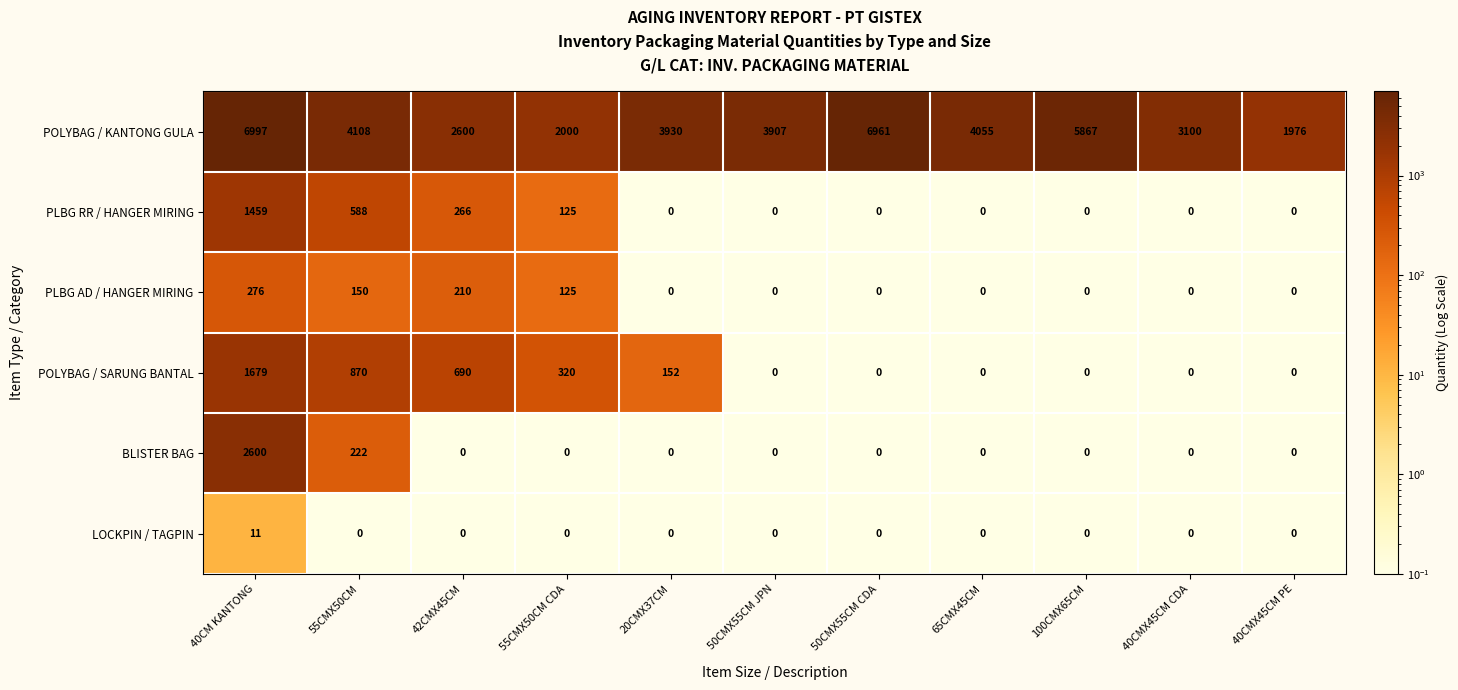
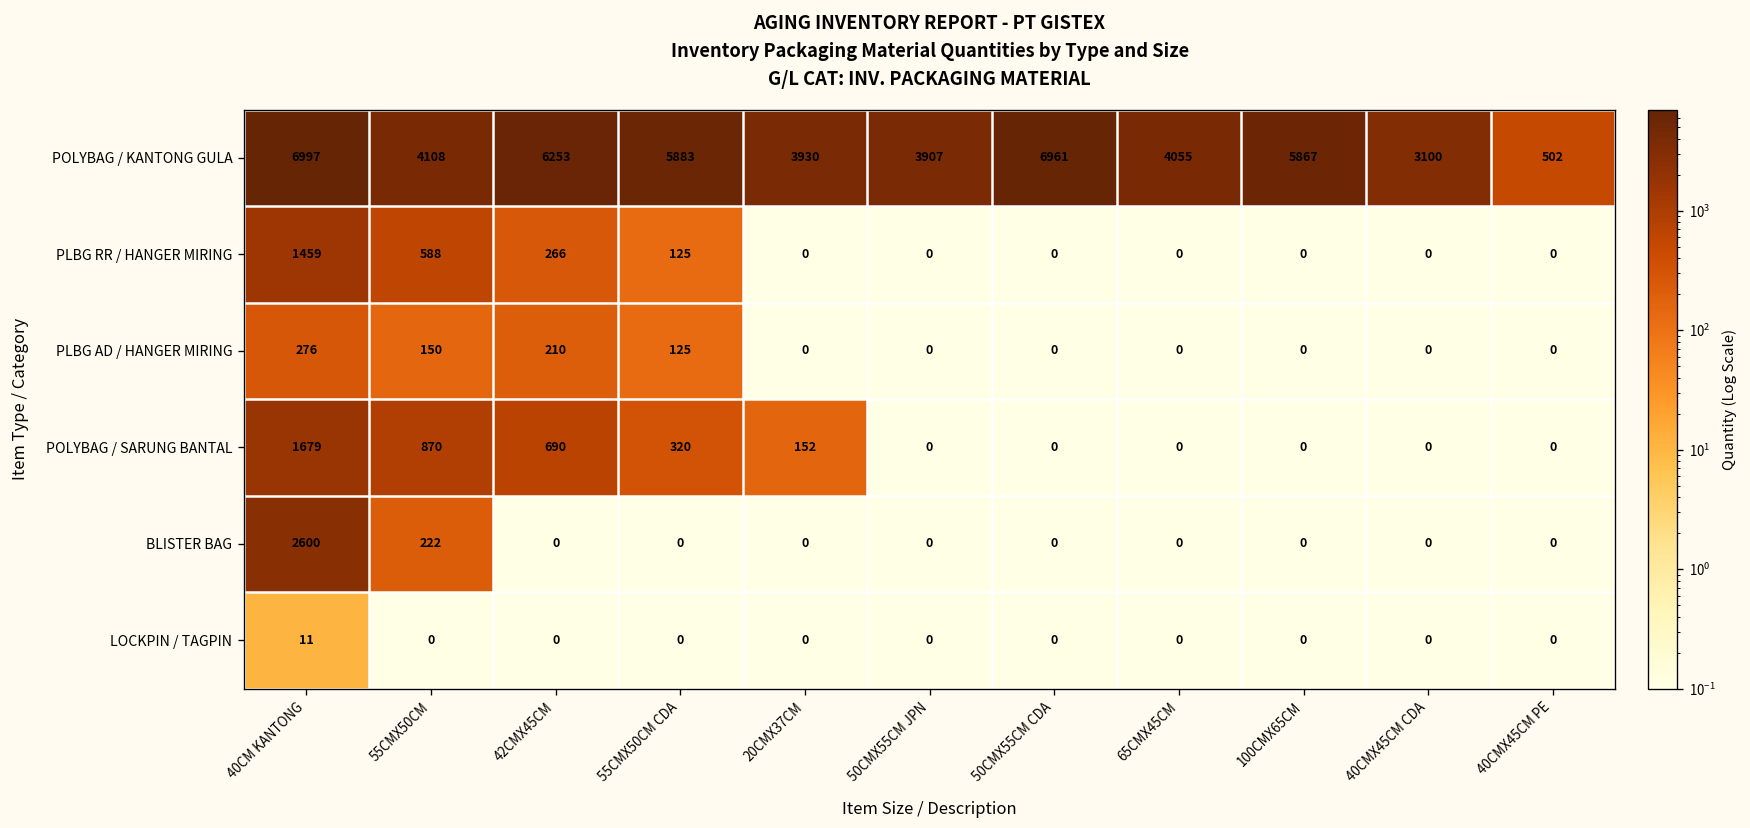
POLYBAG / KANTONG GULA, 42CMX45CM: 2600 -> 6253
POLYBAG / KANTONG GULA, 55CMX50CM CDA: 2000 -> 5883
POLYBAG / KANTONG GULA, 40CMX45CM PE: 1976 -> 502
